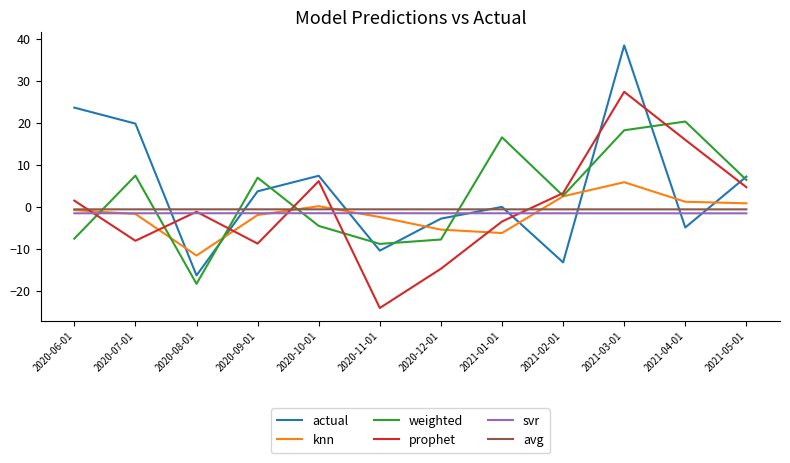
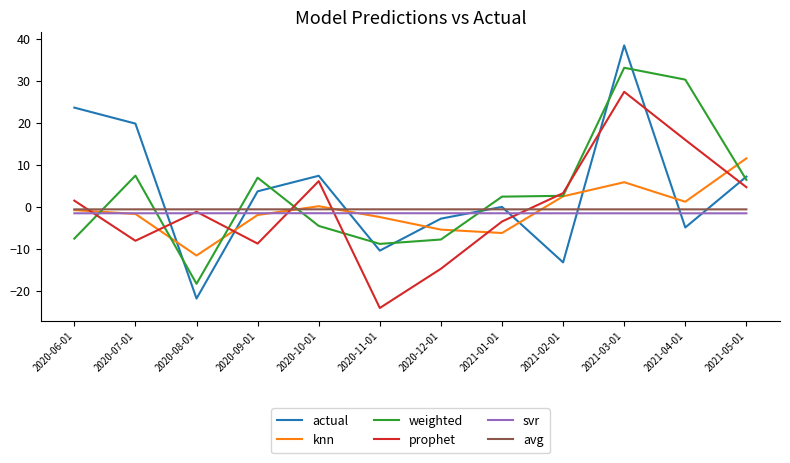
actual, 2020-08-01: -16 -> -22
weighted, 2021-01-01: 17 -> 3
weighted, 2021-03-01: 18 -> 33
weighted, 2021-04-01: 20 -> 30
knn, 2021-05-01: 1 -> 12
